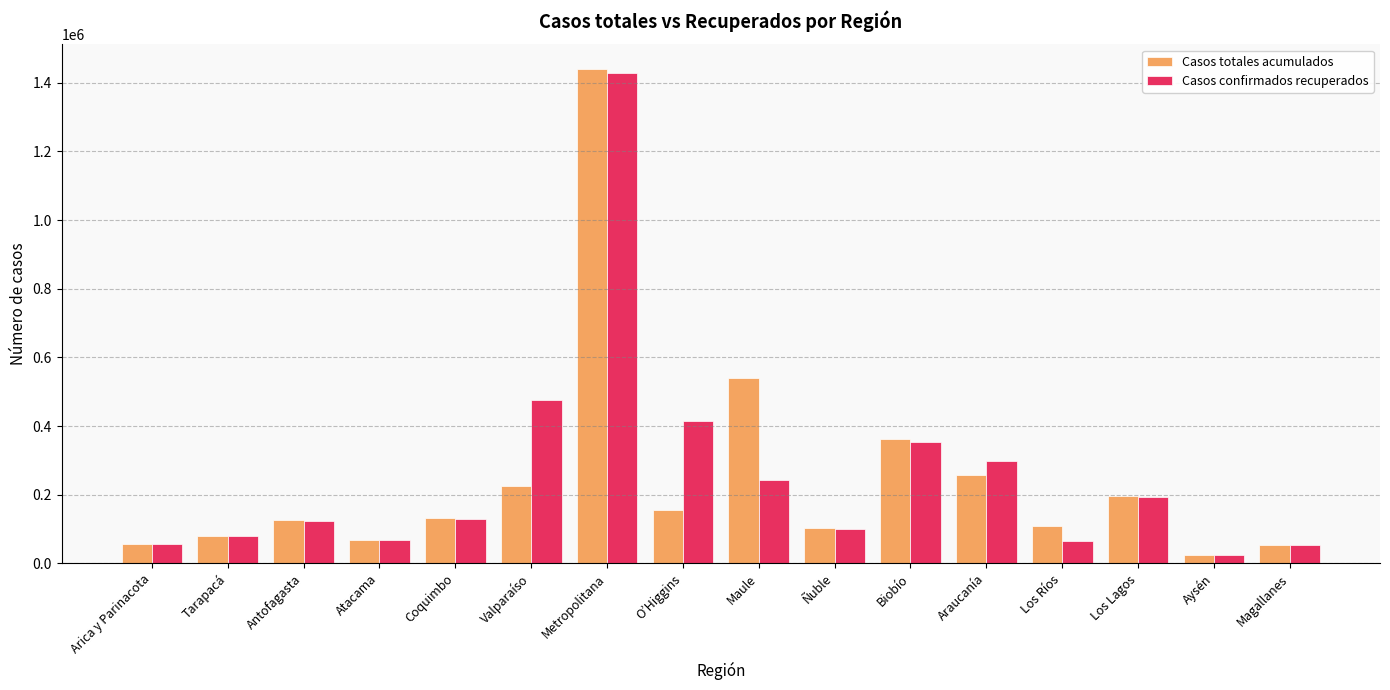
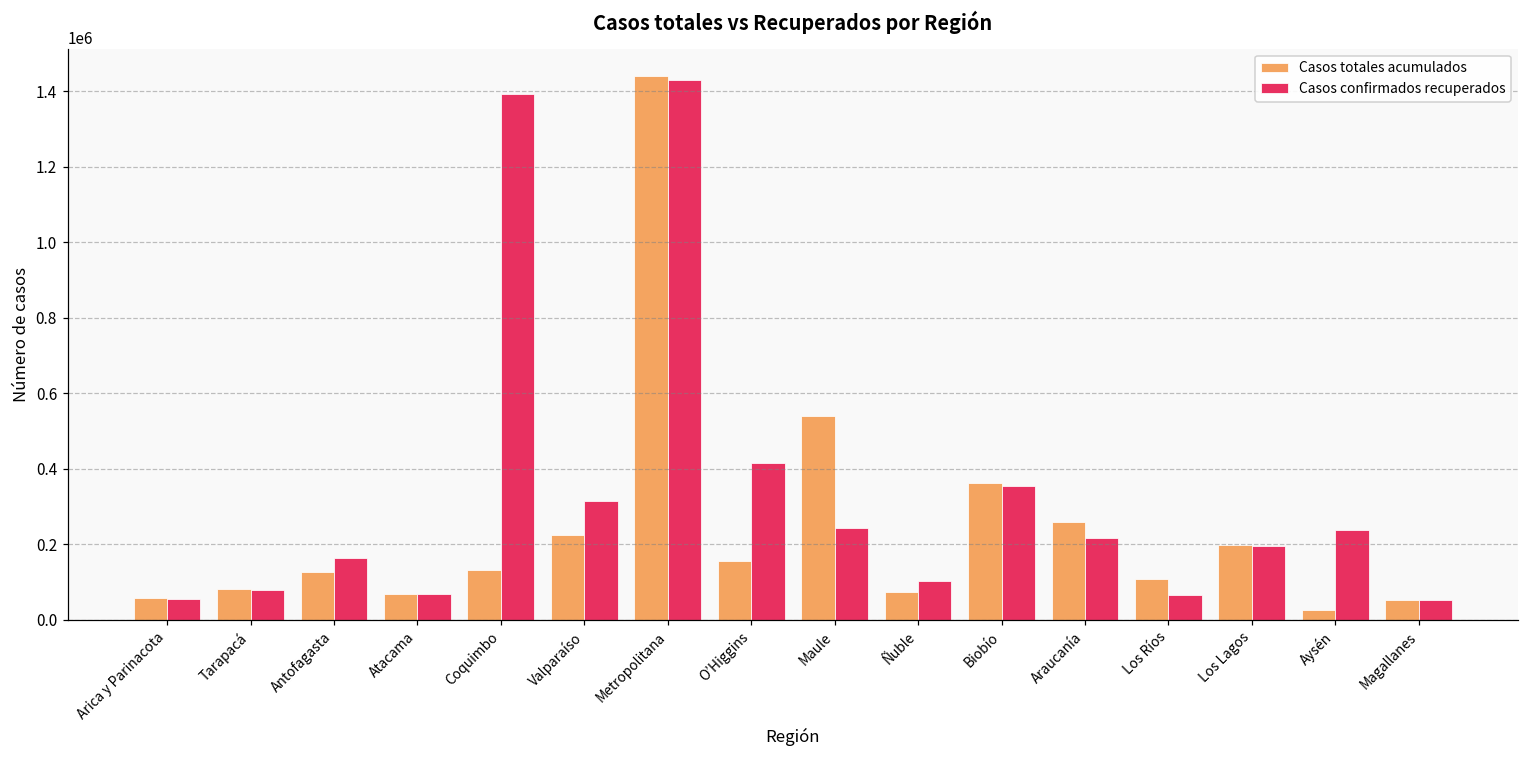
Casos confirmados recuperados, Antofagasta: 120000 -> 160000
Casos confirmados recuperados, Coquimbo: 130000 -> 1390000
Casos confirmados recuperados, Valparaíso: 480000 -> 310000
Casos totales acumulados, Ñuble: 100000 -> 70000
Casos confirmados recuperados, Araucanía: 300000 -> 220000
Casos confirmados recuperados, Aysén: 30000 -> 240000
